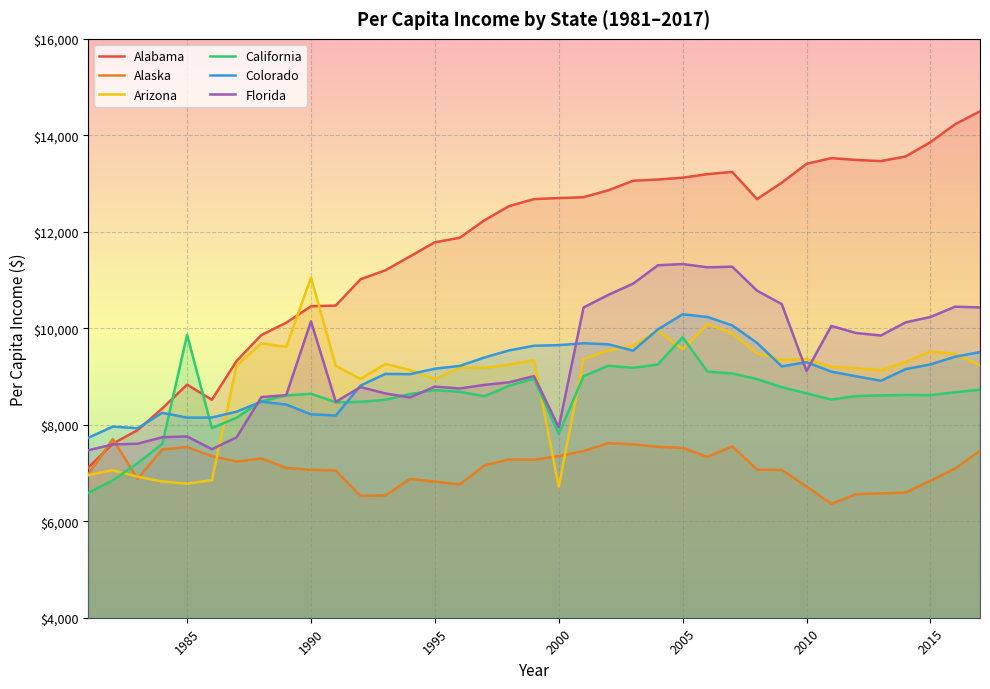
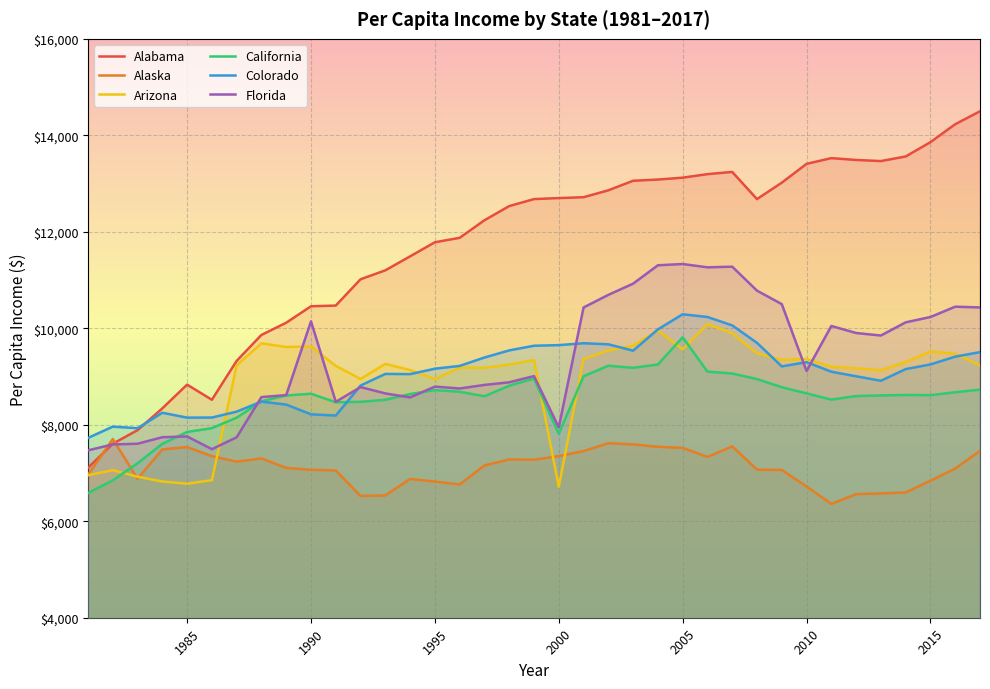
California, 1985: $9,900 -> $7,900
Arizona, 1990: $11,100 -> $9,600
